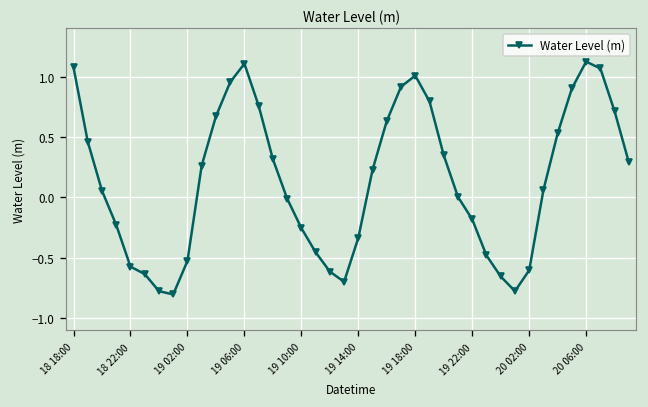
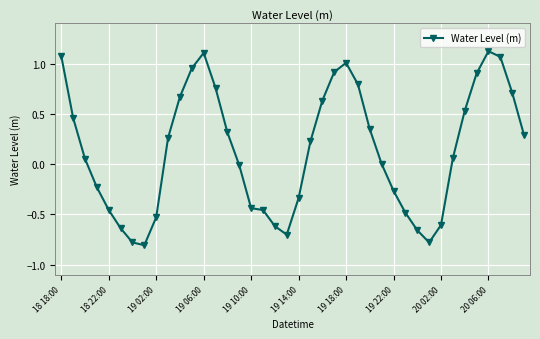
18 22:00: -0.58 -> -0.46
19 10:00: -0.26 -> -0.44
19 22:00: -0.18 -> -0.26
